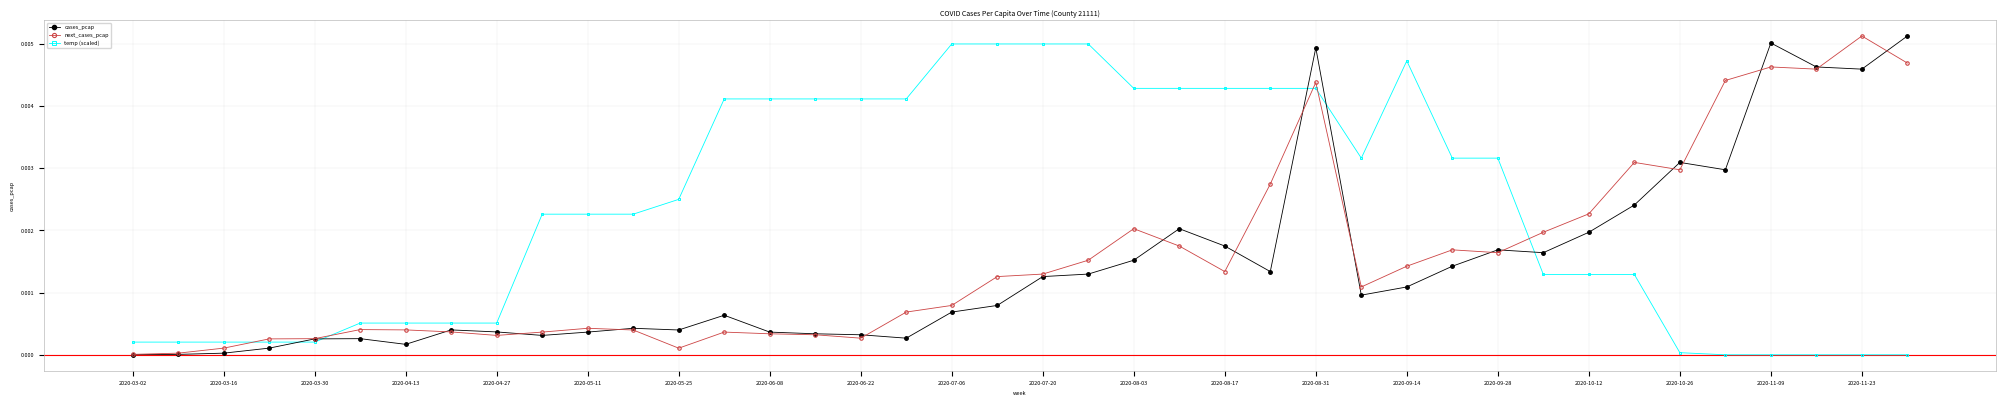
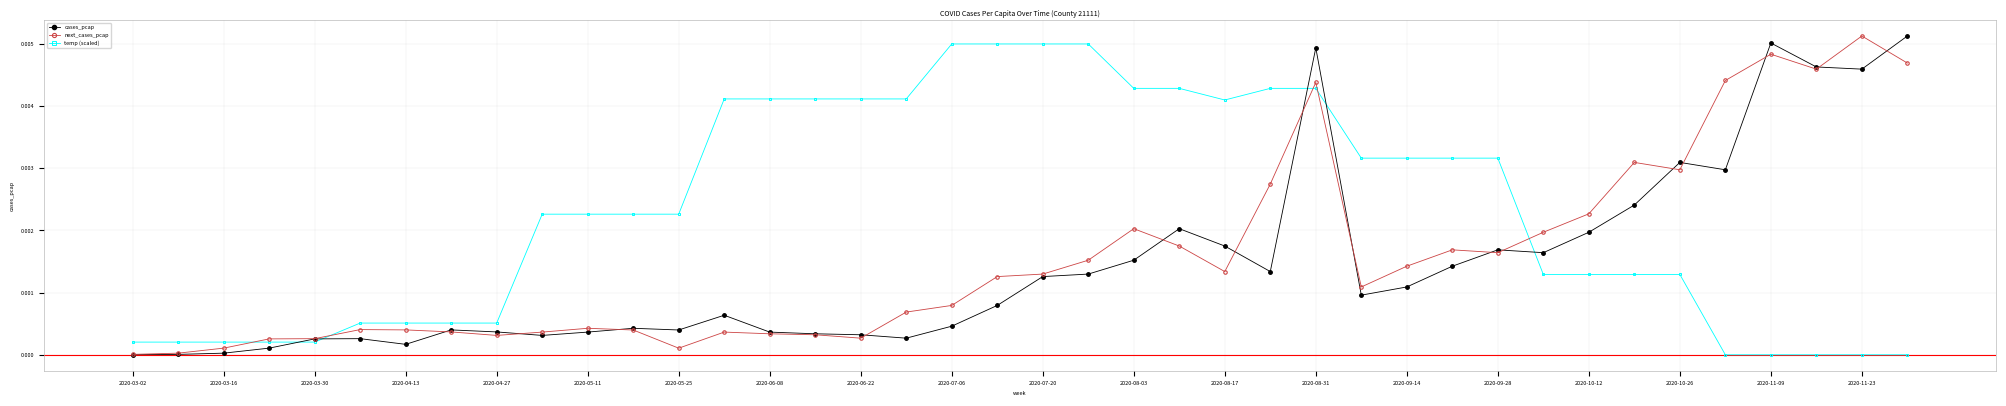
temp (scaled), 2020-05-25: 0.0025 -> 0.0023
cases_pcap, 2020-07-06: 0.0007 -> 0.0005
temp (scaled), 2020-08-17: 0.0043 -> 0.0041
temp (scaled), 2020-09-14: 0.0047 -> 0.0032
temp (scaled), 2020-10-26: 0.0000 -> 0.0013
next_cases_pcap, 2020-11-09: 0.0046 -> 0.0048
